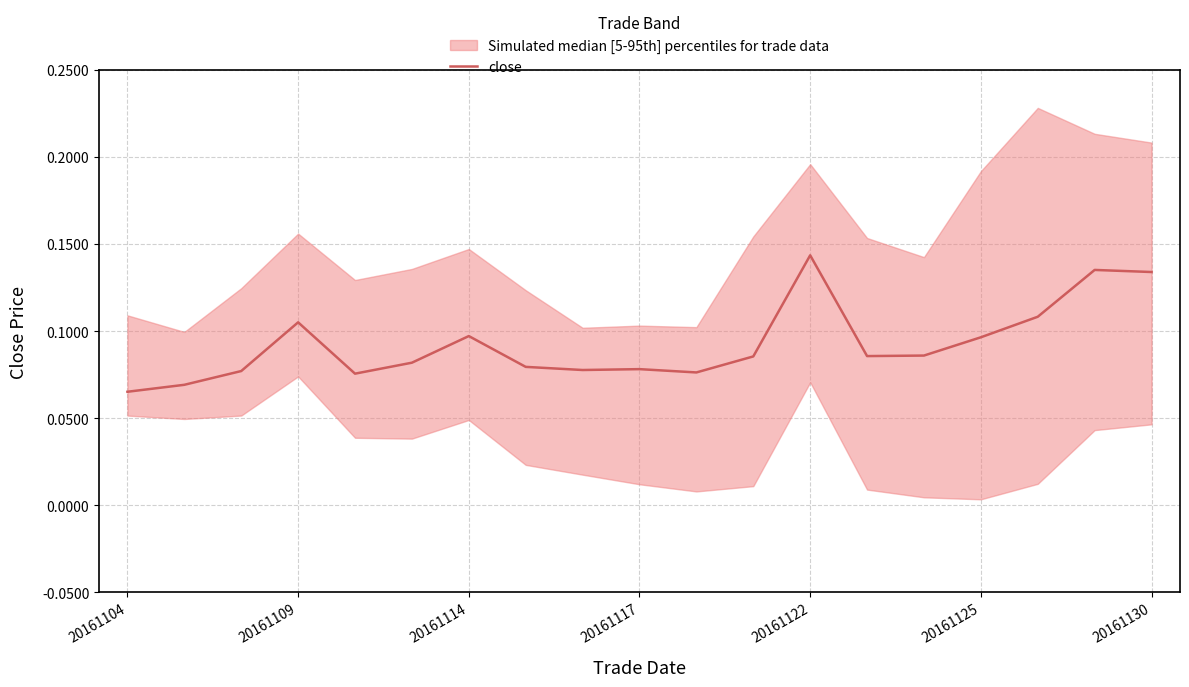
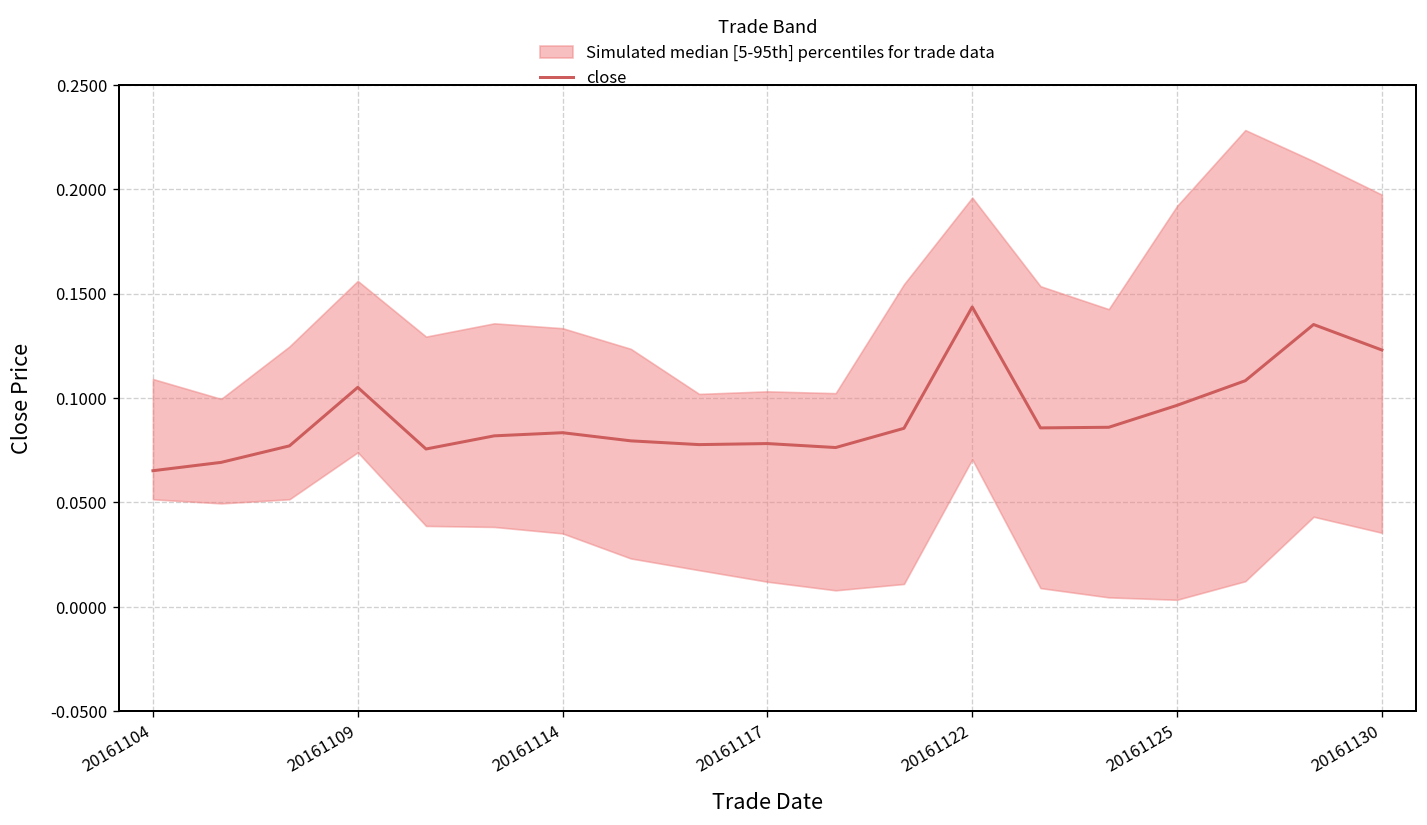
close, 20161114: 0.097 -> 0.083
close, 20161130: 0.134 -> 0.123
